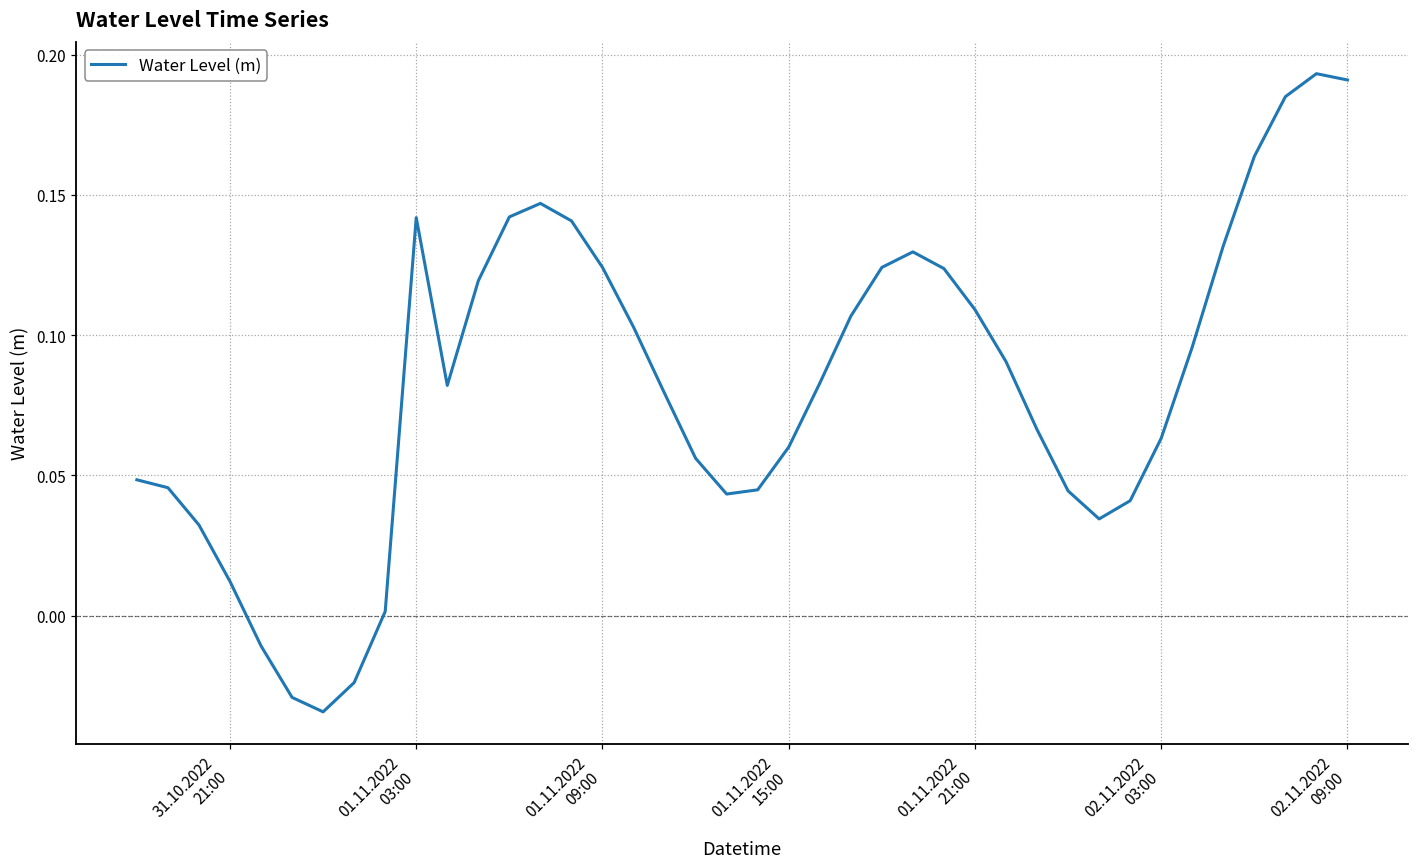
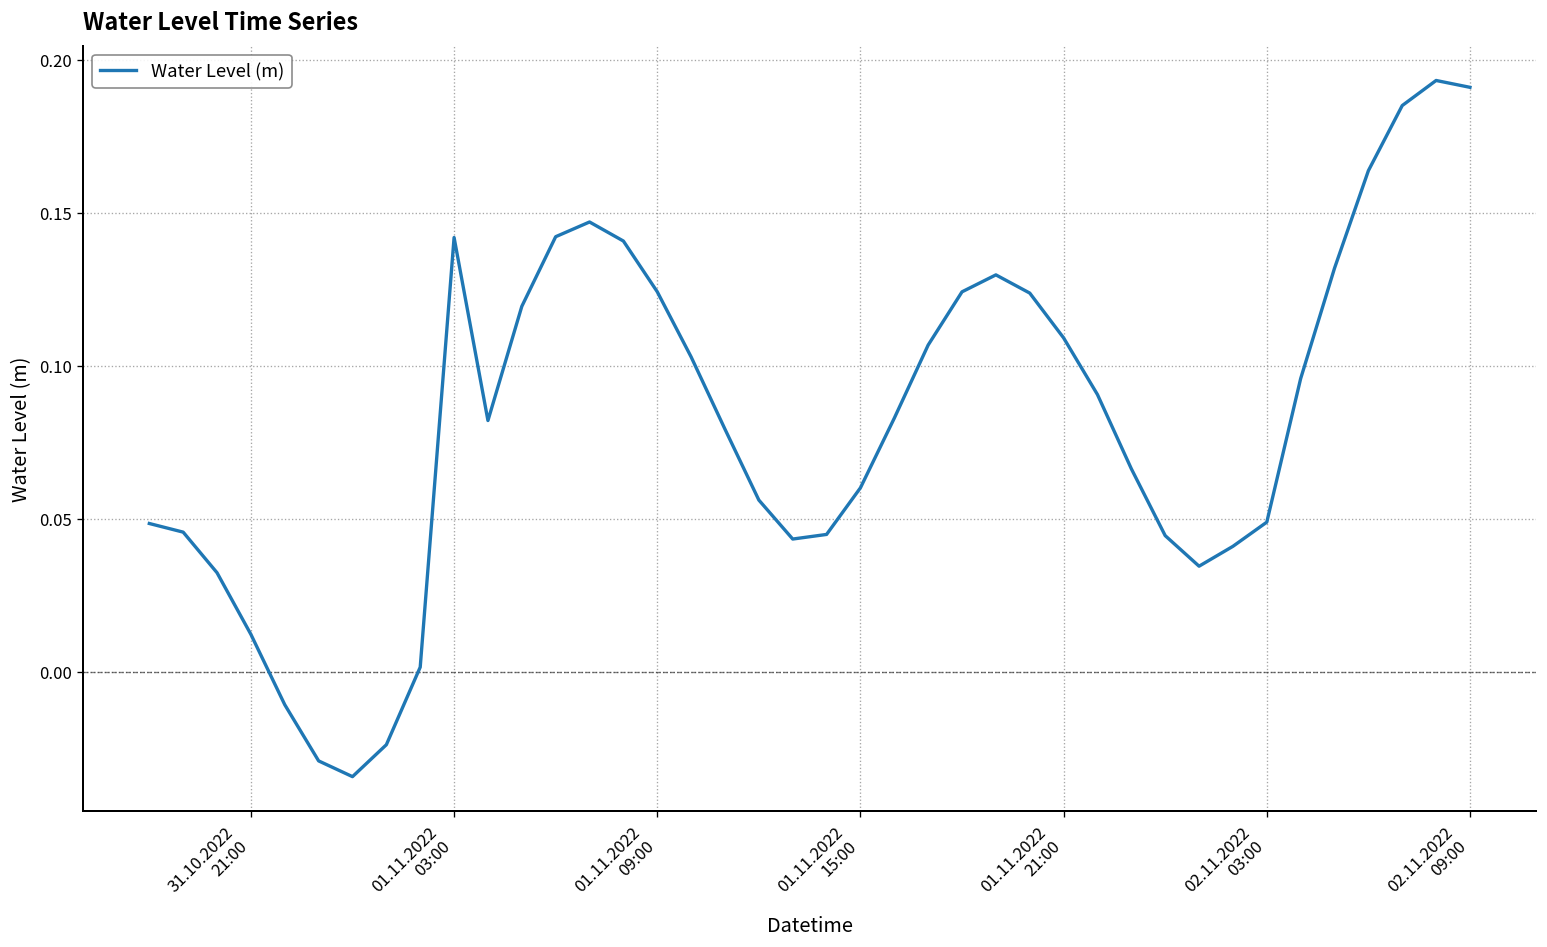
02.11.2022 03:00: 0.063 -> 0.049
